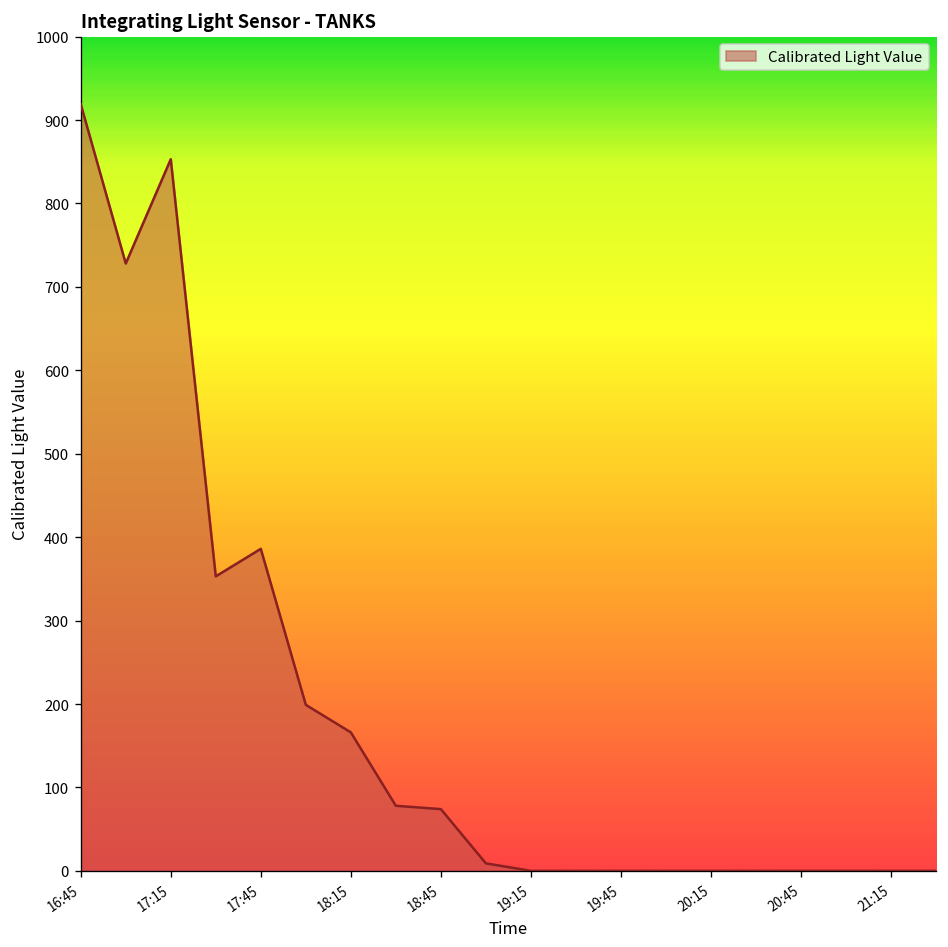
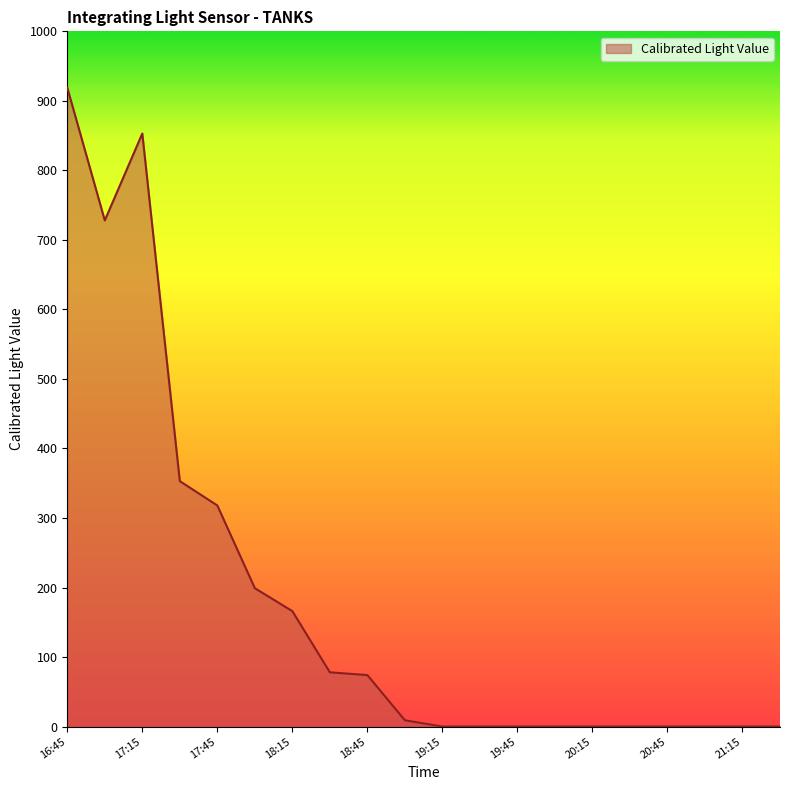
17:45: 390 -> 320
